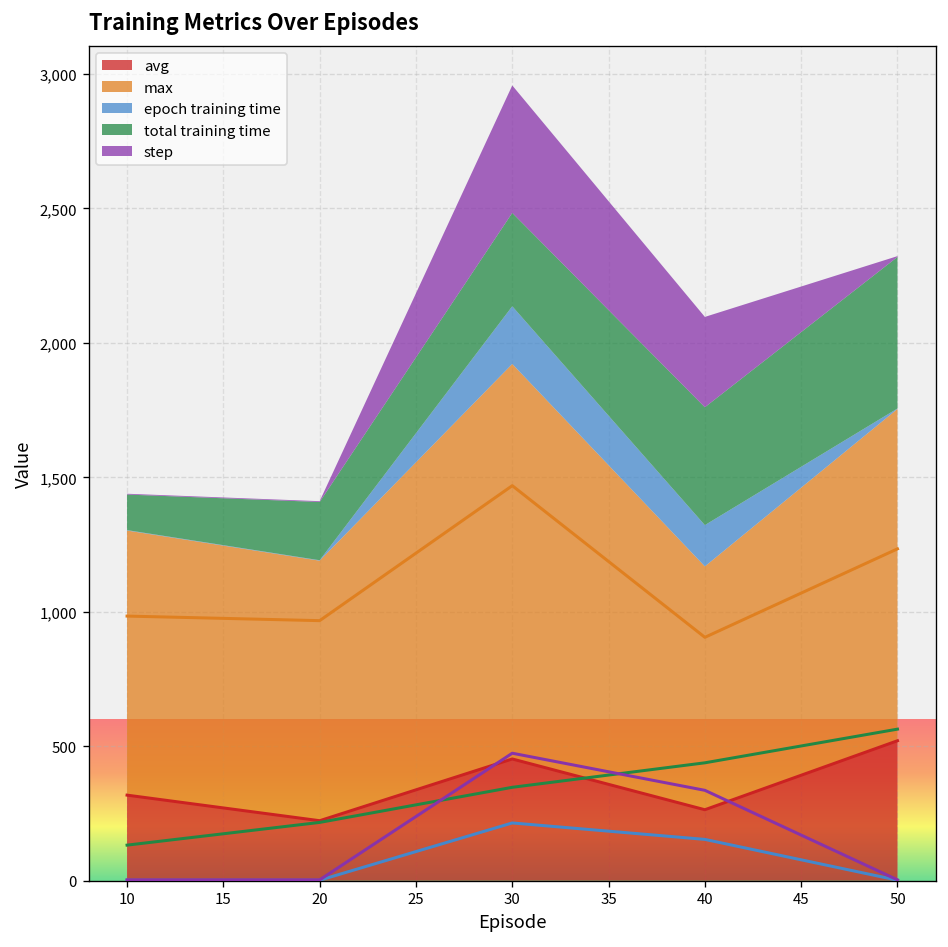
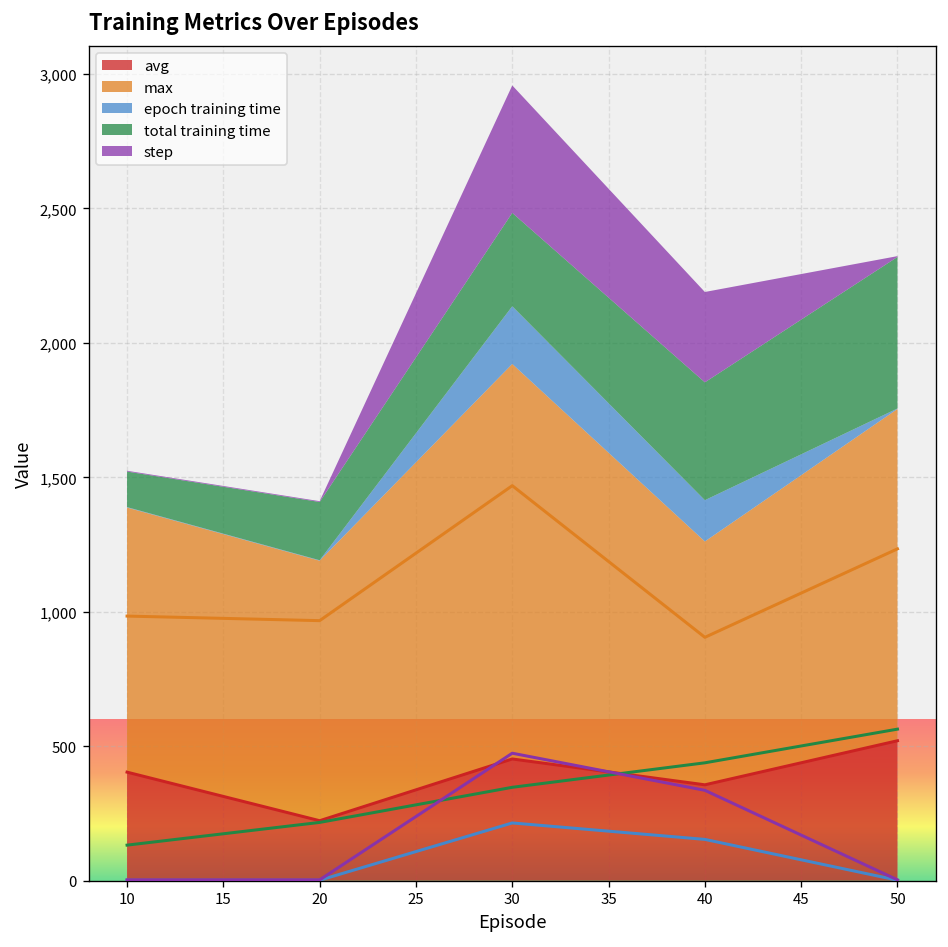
avg, 10: 320 -> 400
avg, 40: 260 -> 360
